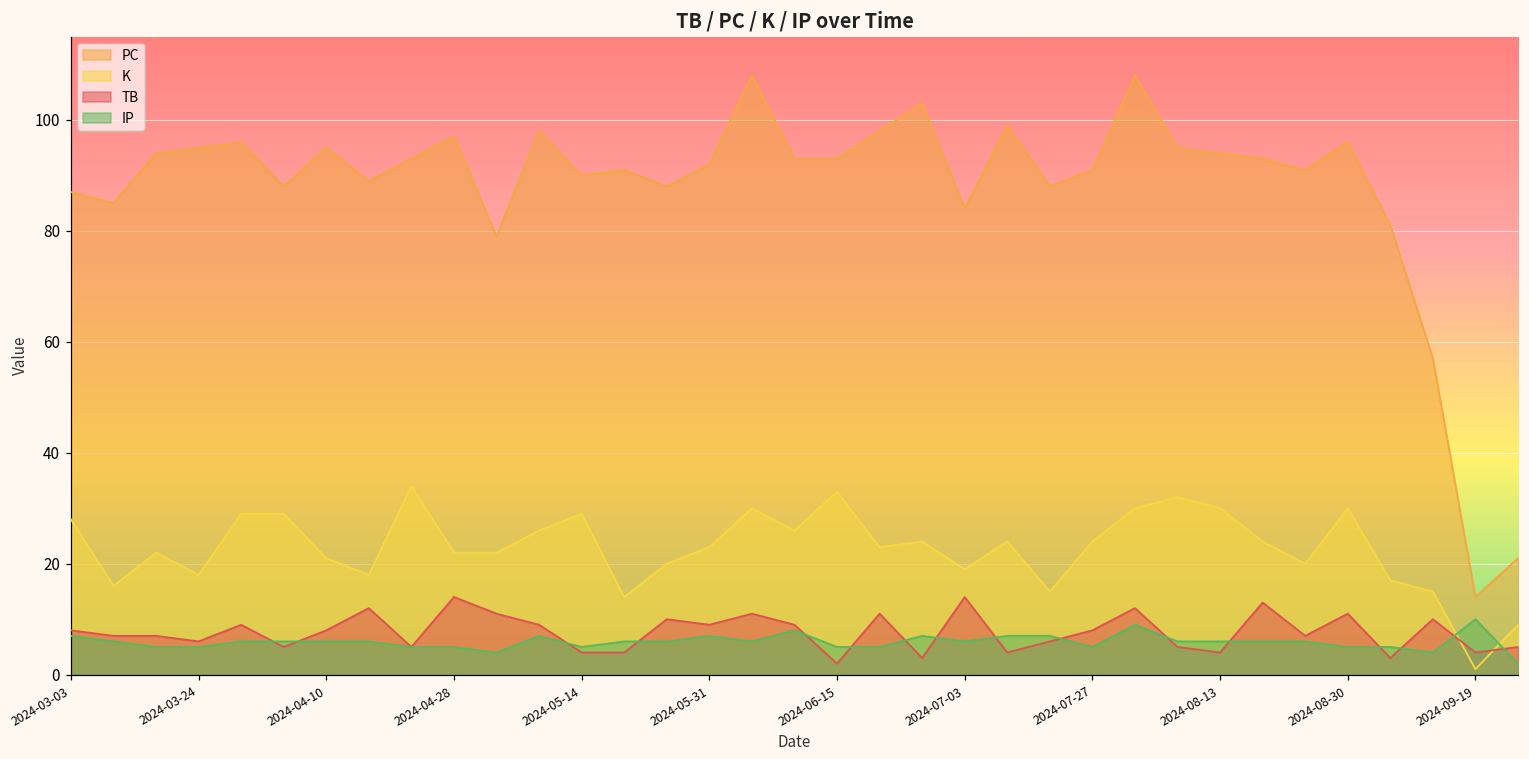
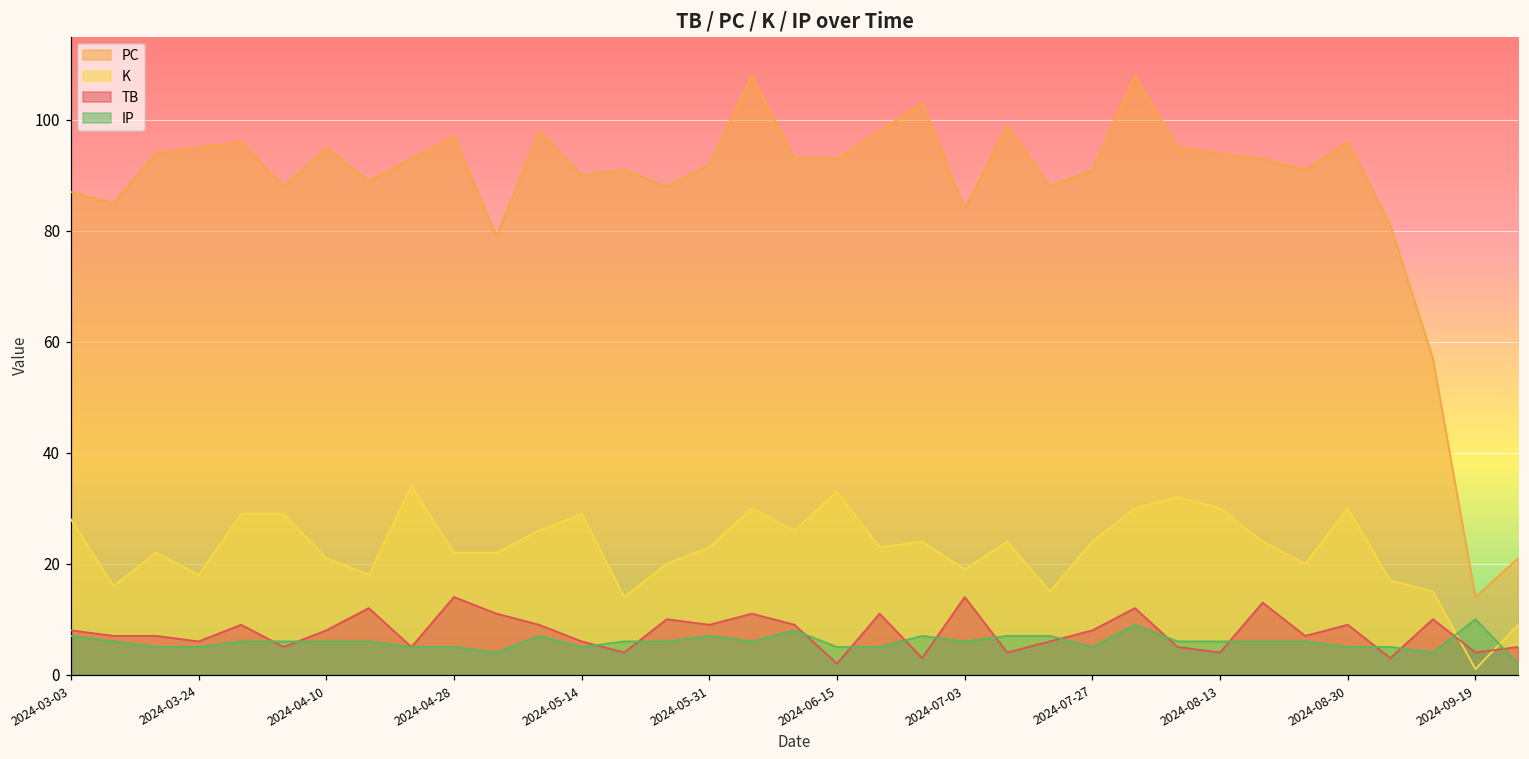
TB, 2024-05-14: 4 -> 6
TB, 2024-08-30: 11 -> 9
